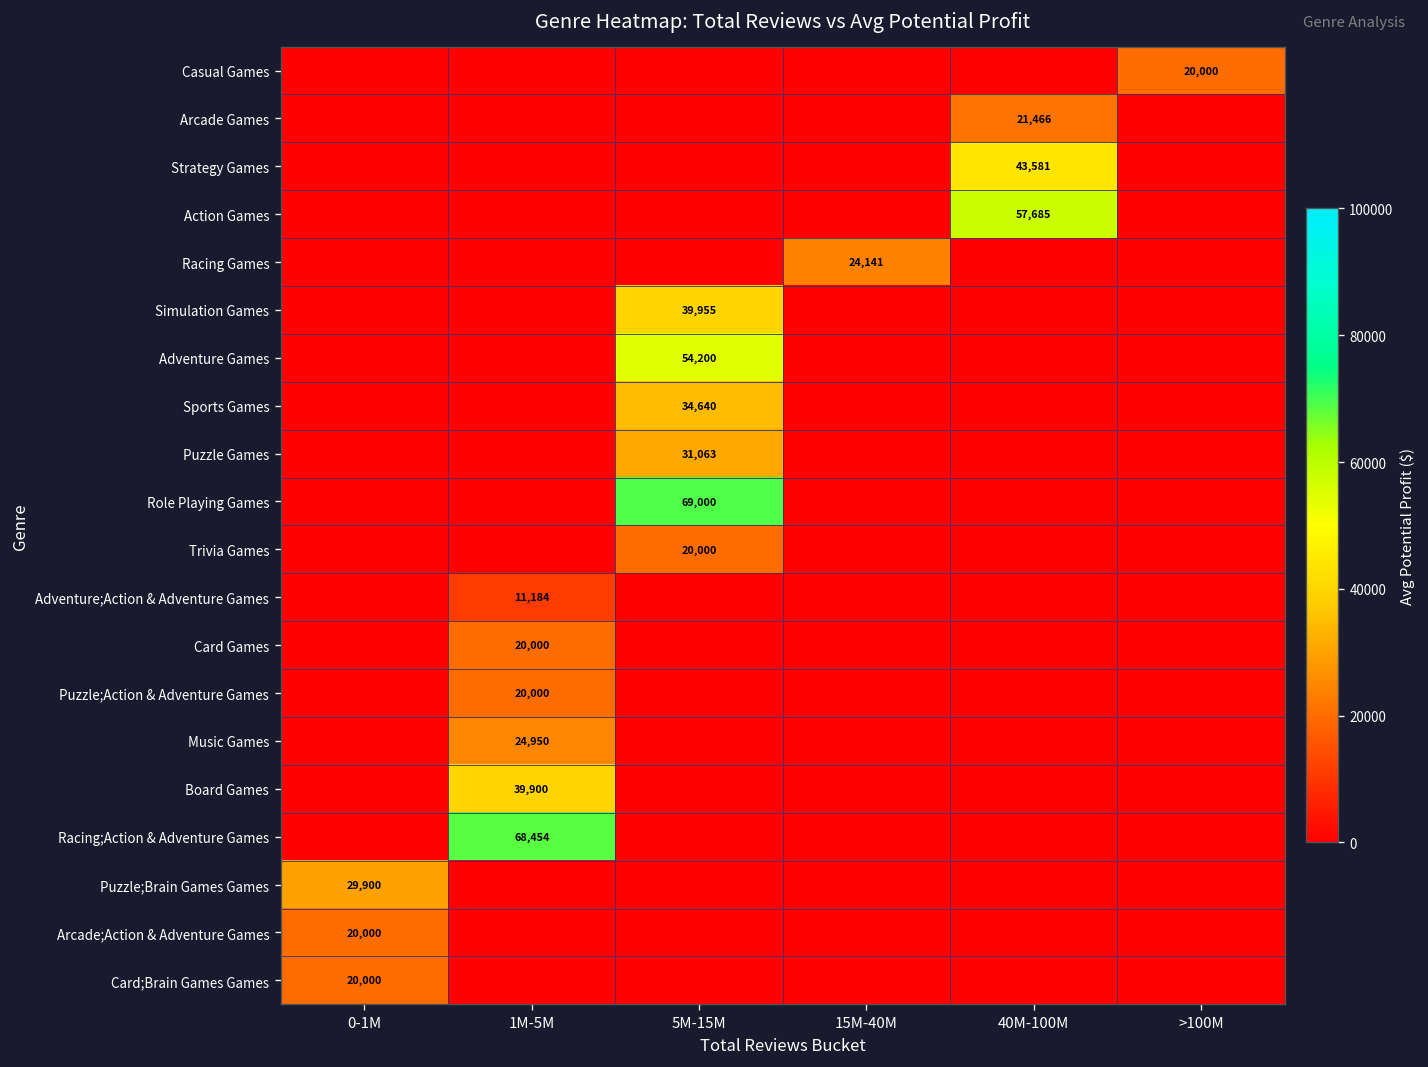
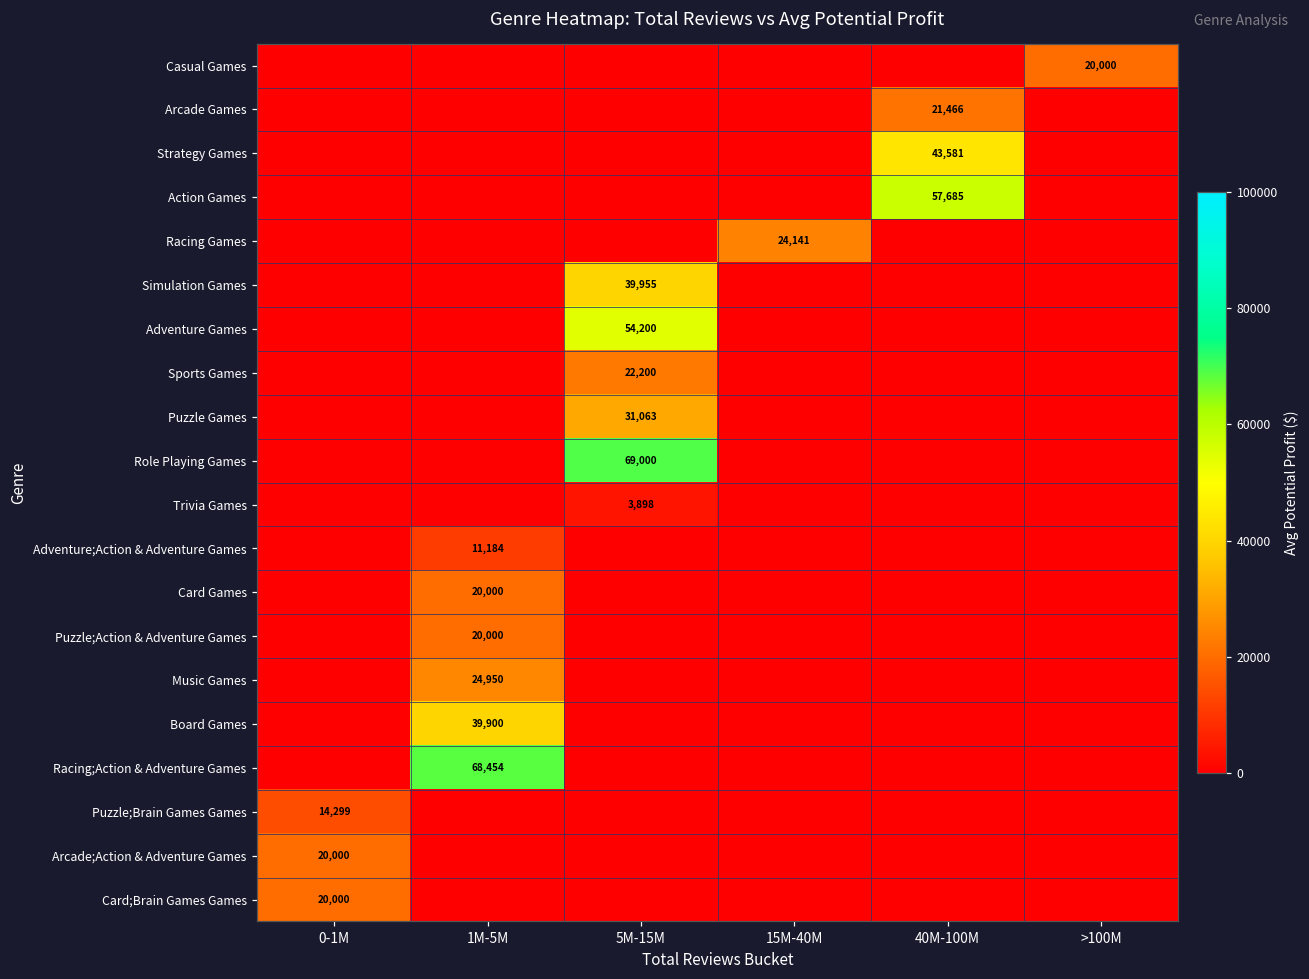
Sports Games, 5M-15M: 34,640 -> 22,200
Trivia Games, 5M-15M: 20,000 -> 3,898
Puzzle;Brain Games Games, 0-1M: 29,900 -> 14,299
